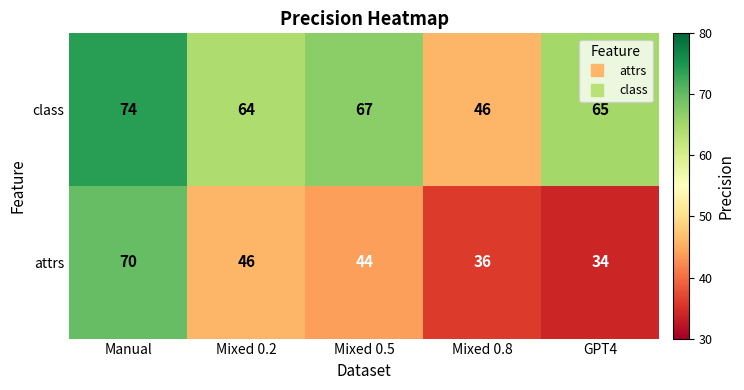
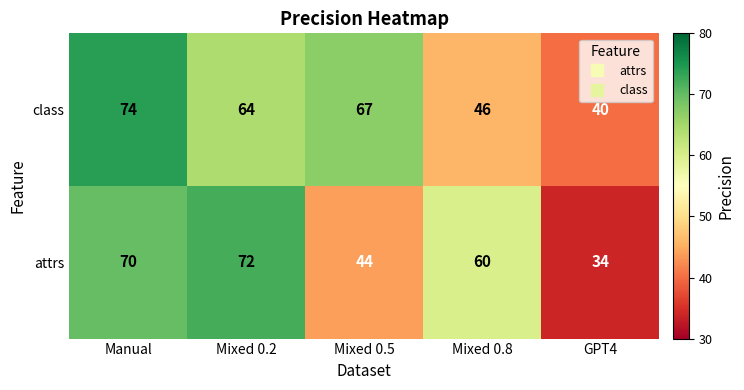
class, GPT4: 65 -> 40
attrs, Mixed 0.2: 46 -> 72
attrs, Mixed 0.8: 36 -> 60
